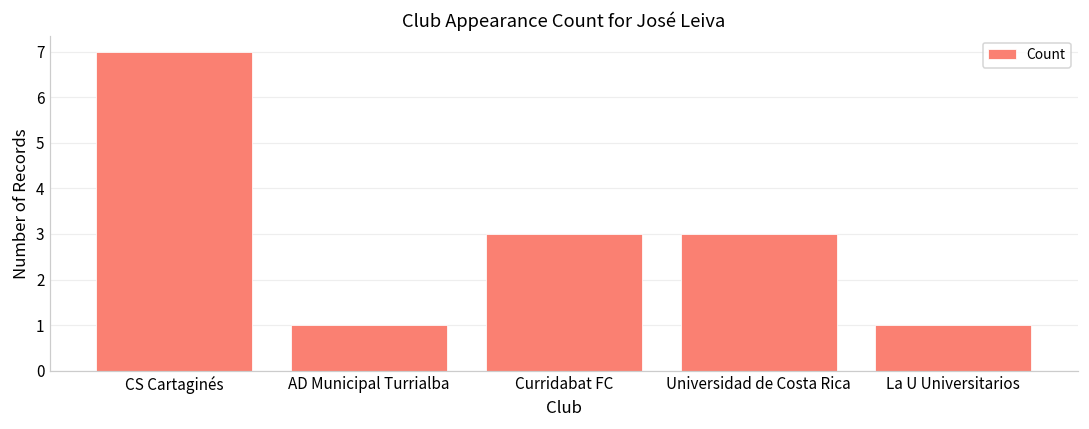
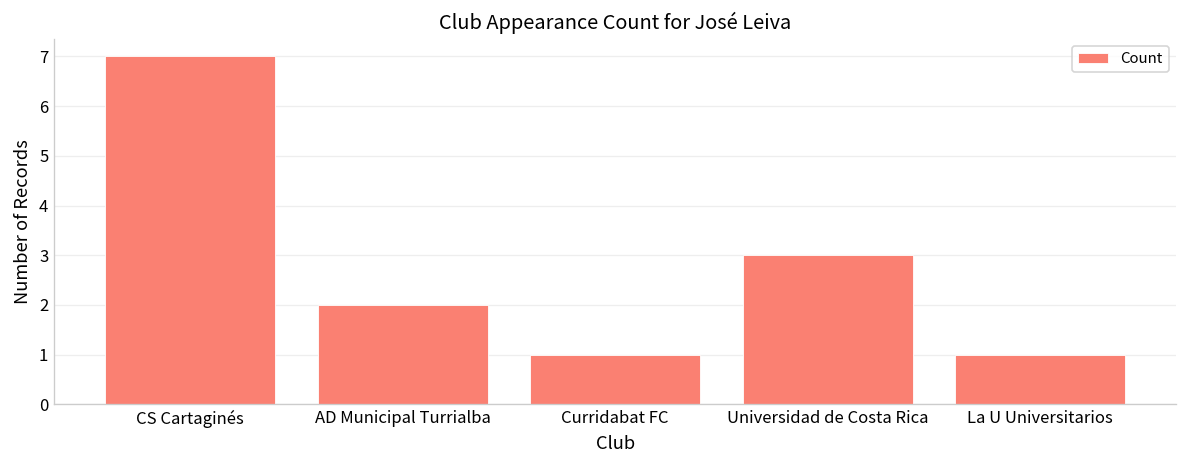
AD Municipal Turrialba: 1 -> 2
Curridabat FC: 3 -> 1
